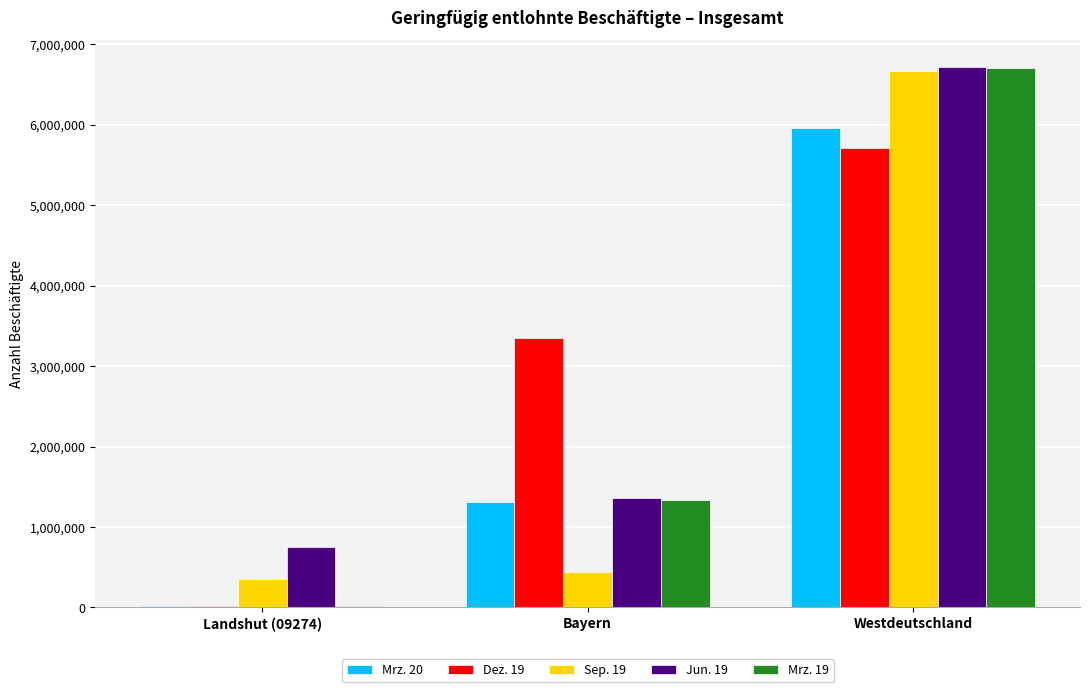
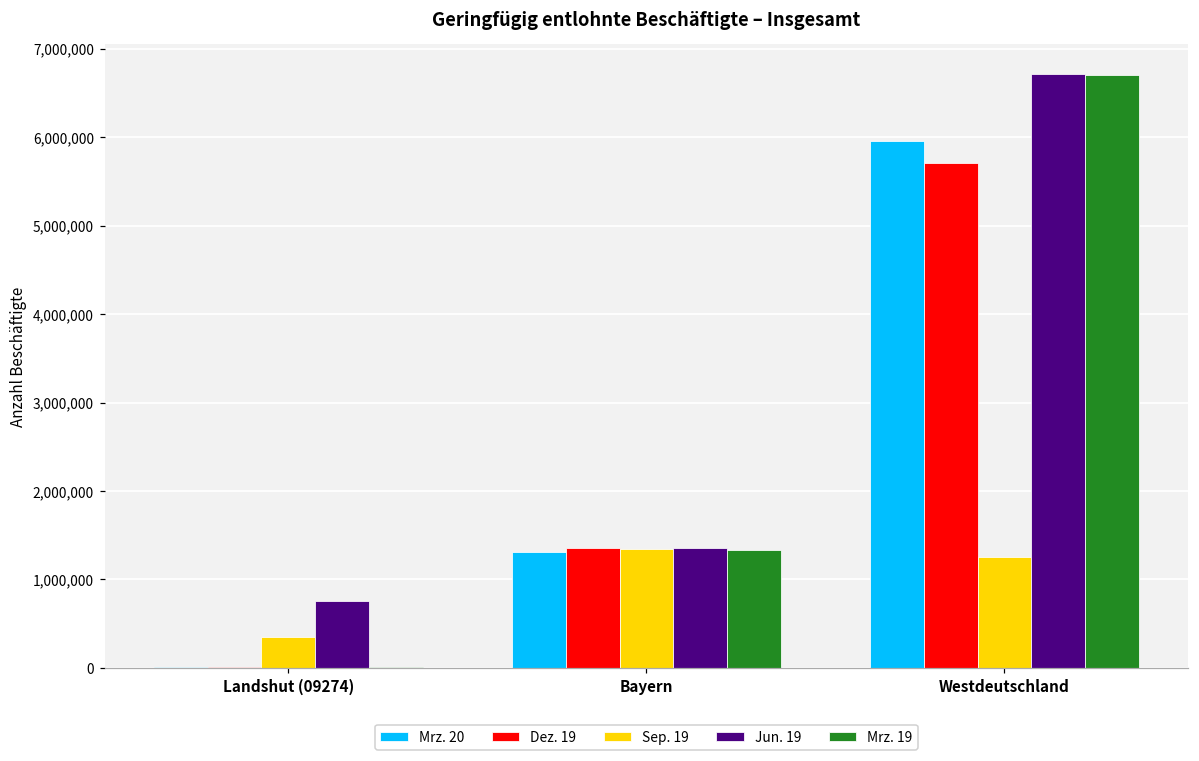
Dez. 19, Bayern: 3,400,000 -> 1,400,000
Sep. 19, Bayern: 400,000 -> 1,300,000
Sep. 19, Westdeutschland: 6,700,000 -> 1,300,000
